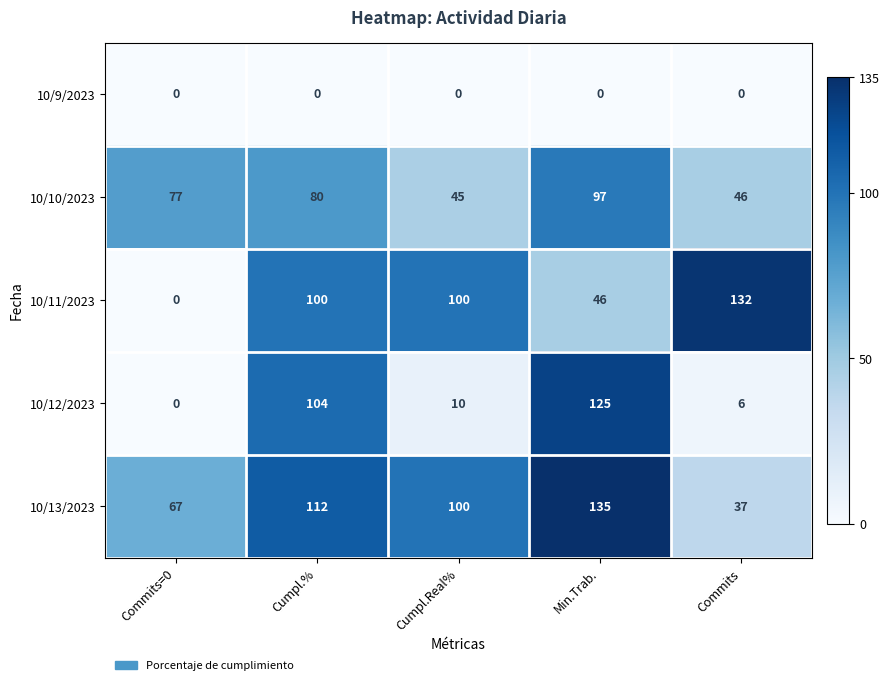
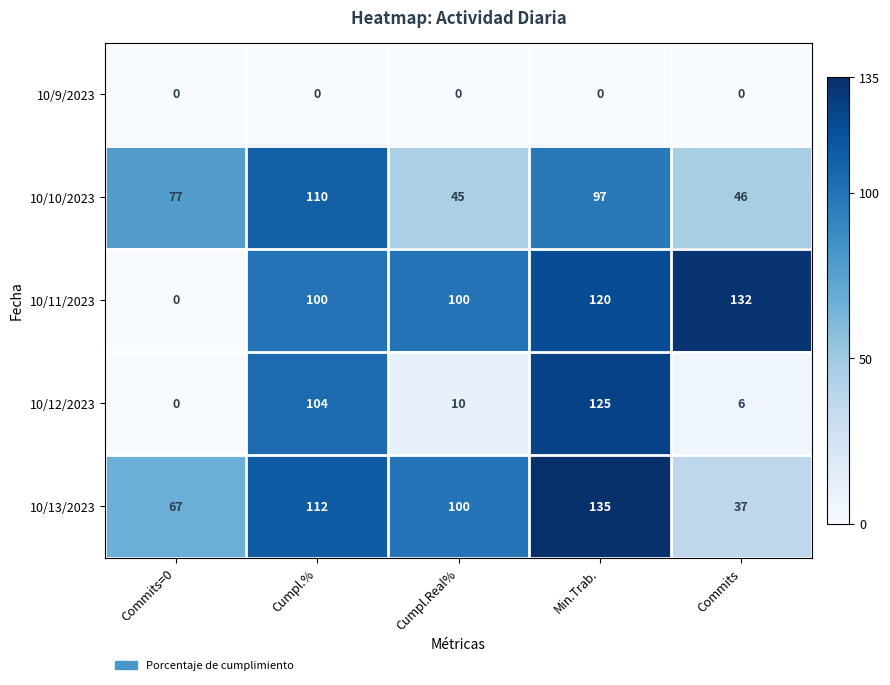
10/10/2023, Cumpl.%: 80 -> 110
10/11/2023, Min.Trab.: 46 -> 120
